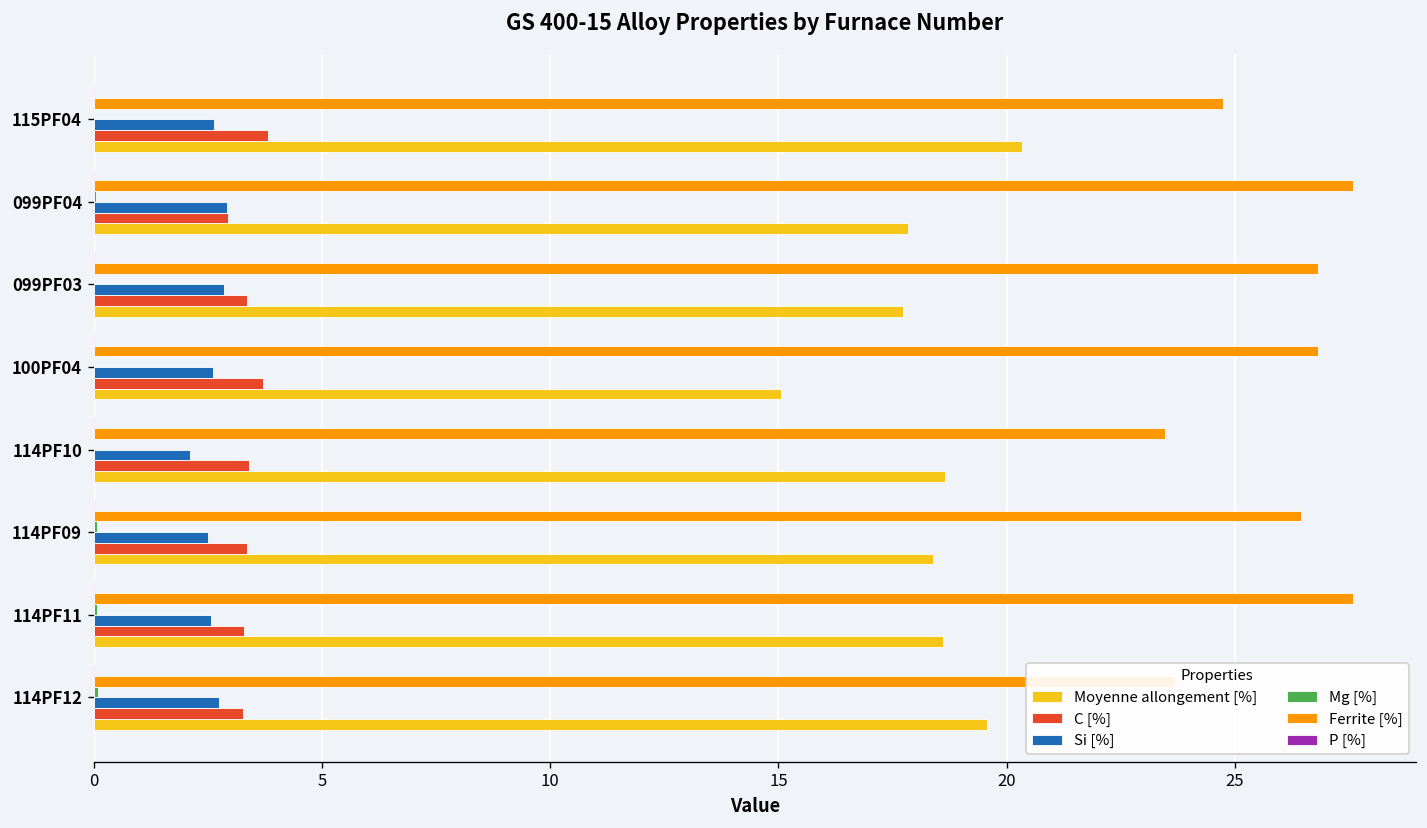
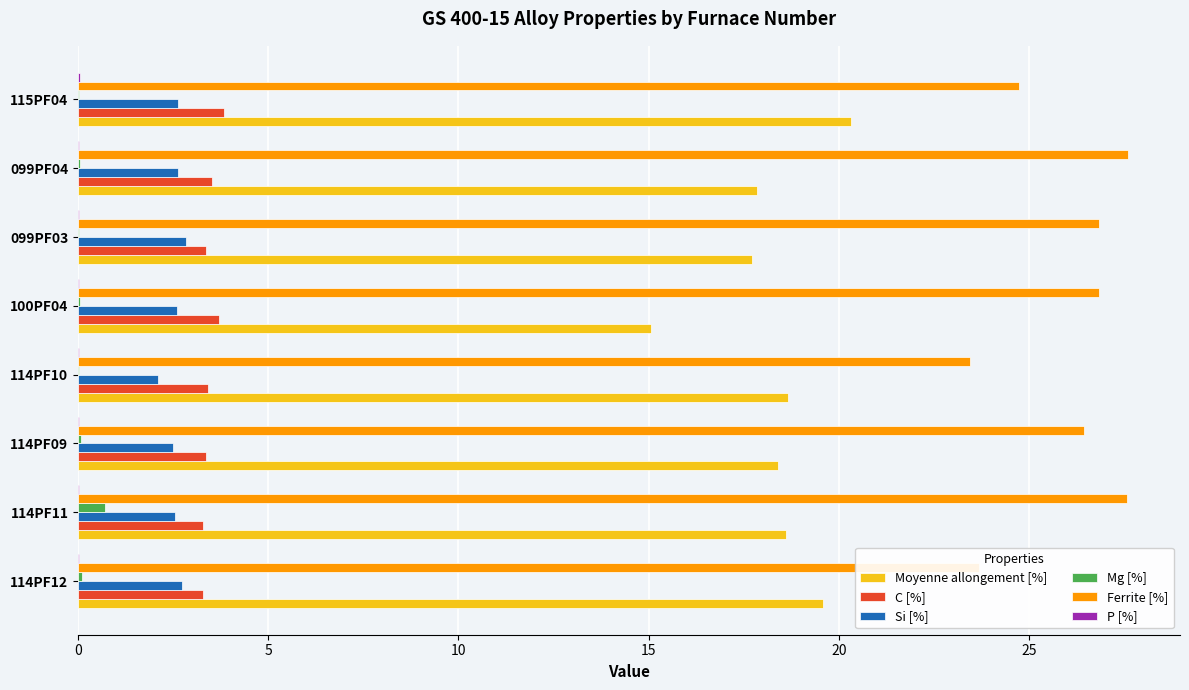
Si [%], 099PF04: 2.9 -> 2.6
C [%], 099PF04: 3.0 -> 3.5
Mg [%], 114PF11: 0.1 -> 0.7
